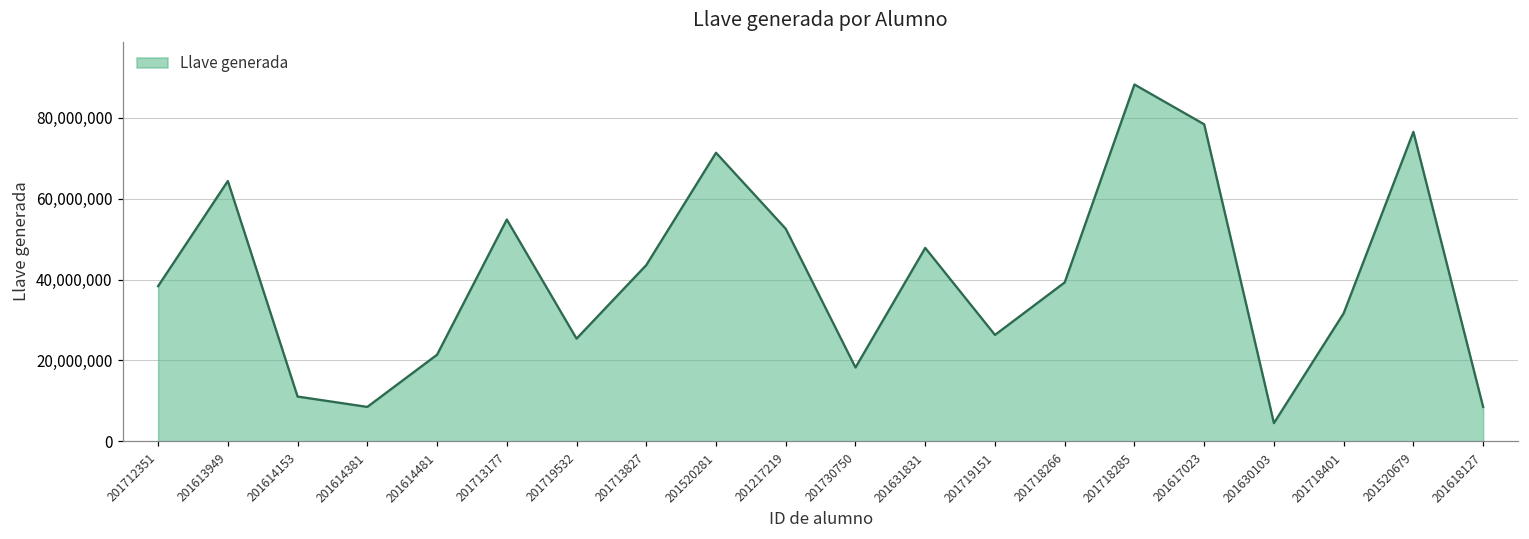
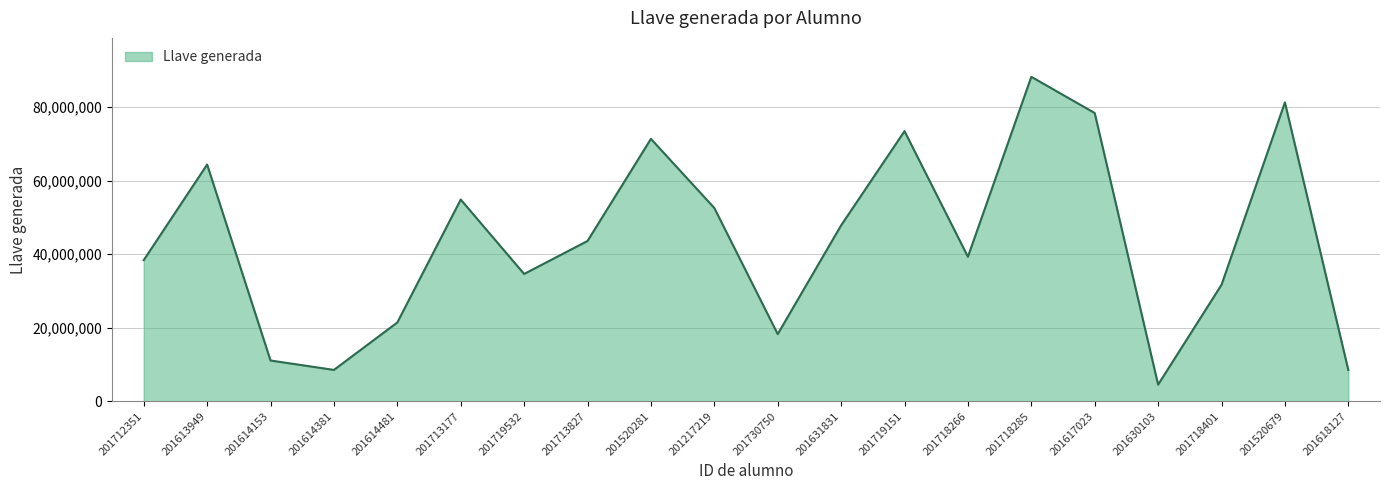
201719532: 25,000,000 -> 35,000,000
201719151: 26,000,000 -> 73,000,000
201520679: 77,000,000 -> 81,000,000
